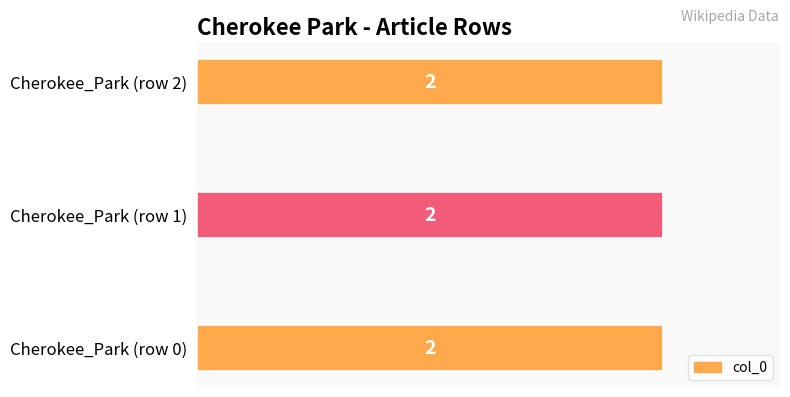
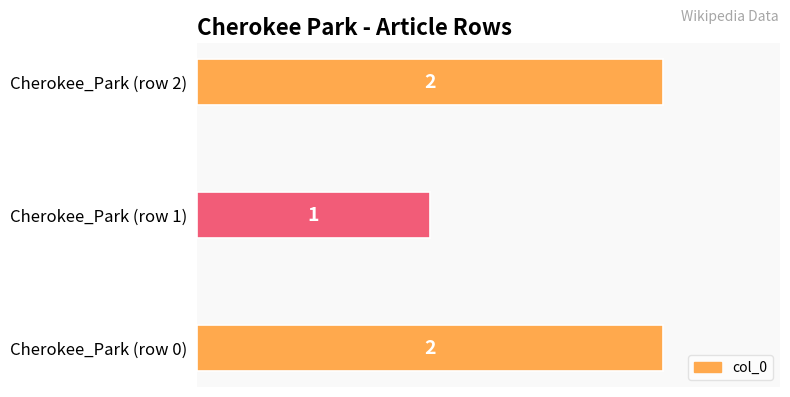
Cherokee_Park (row 1): 2 -> 1
